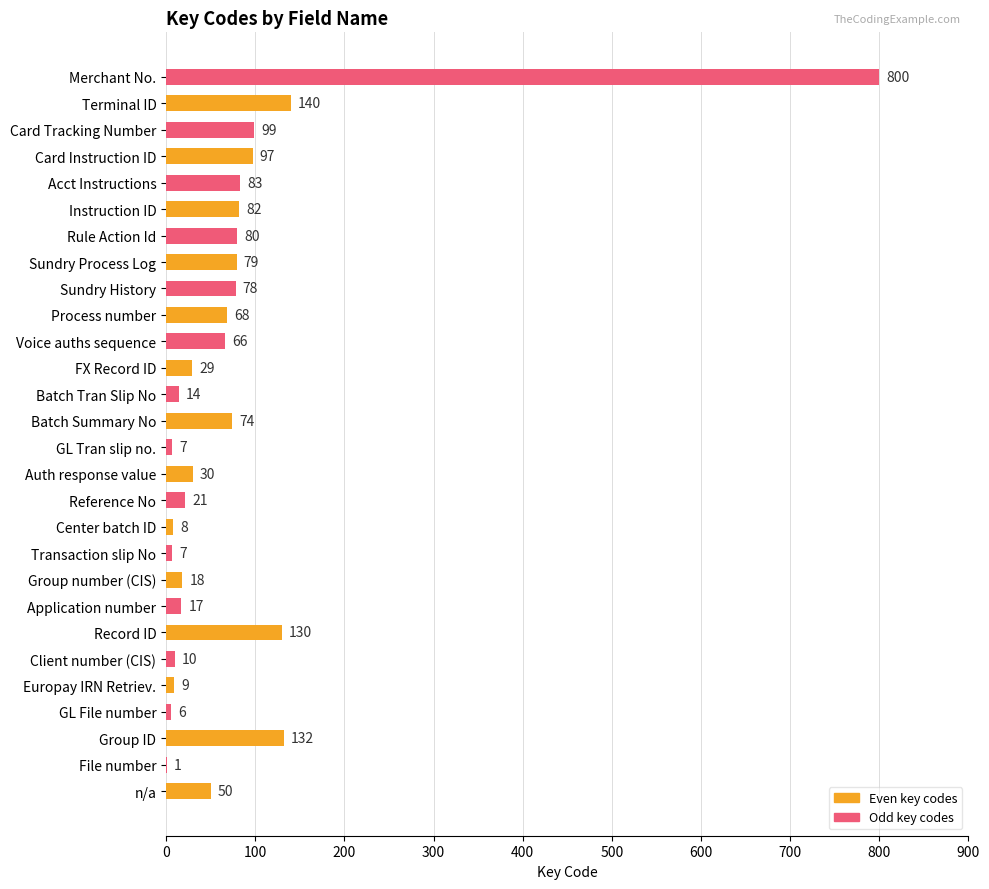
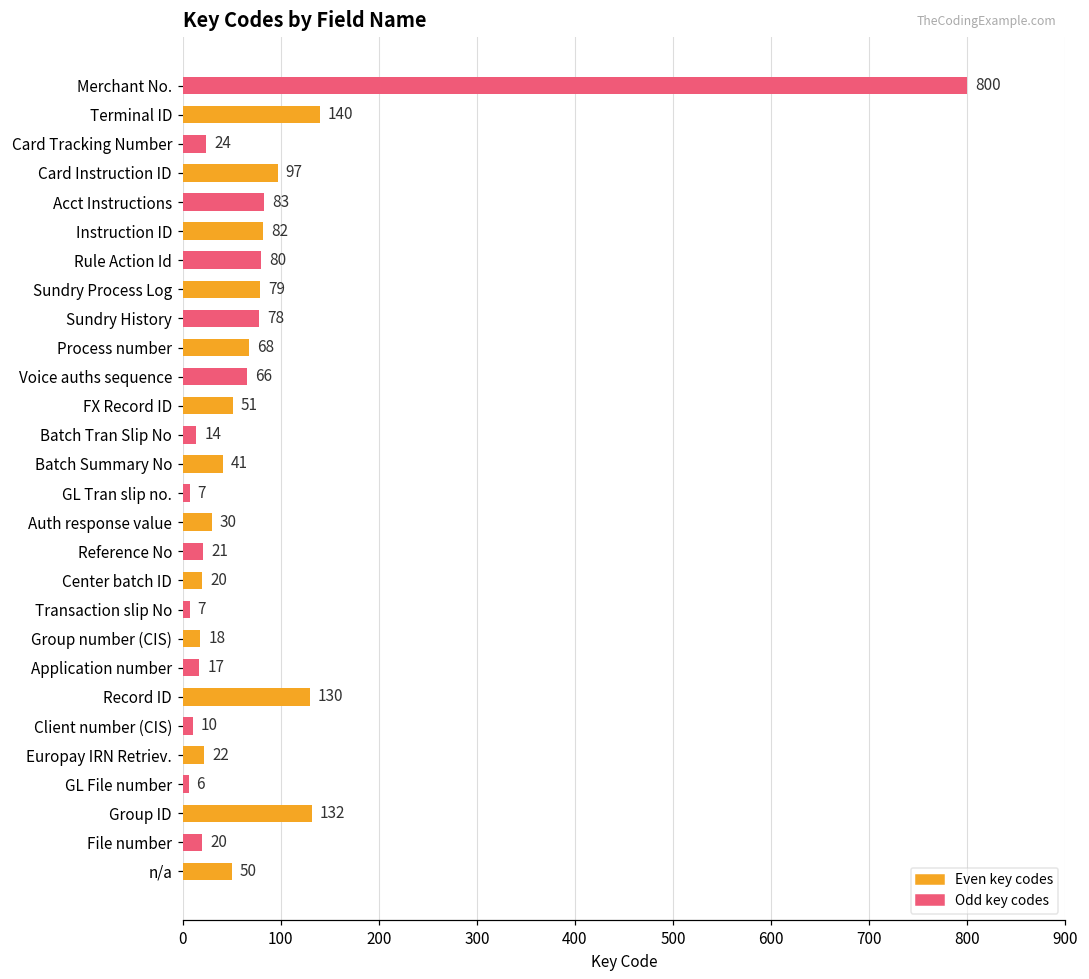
Odd key codes, Card Tracking Number: 99 -> 24
Even key codes, FX Record ID: 29 -> 51
Even key codes, Batch Summary No: 74 -> 41
Even key codes, Center batch ID: 8 -> 20
Even key codes, Europay IRN Retriev.: 9 -> 22
Odd key codes, File number: 1 -> 20
